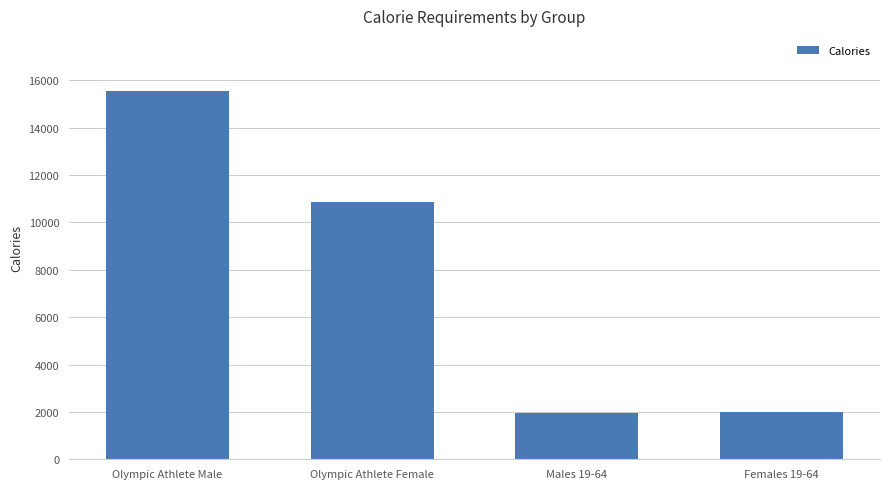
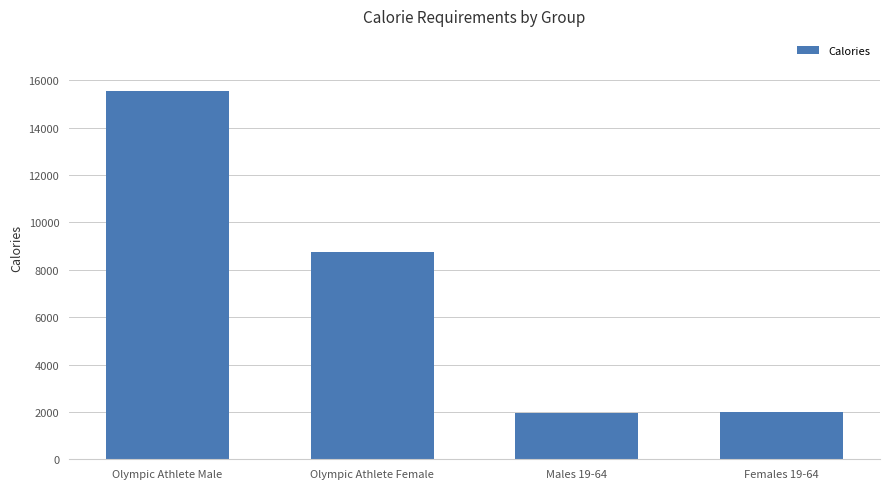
Olympic Athlete Female: 10900 -> 8800
